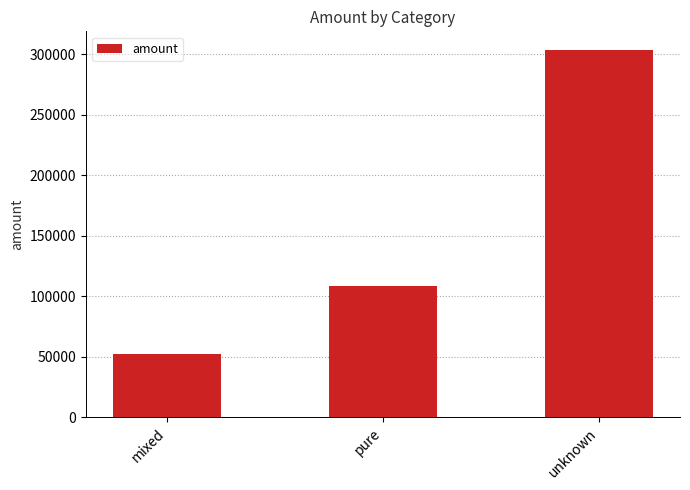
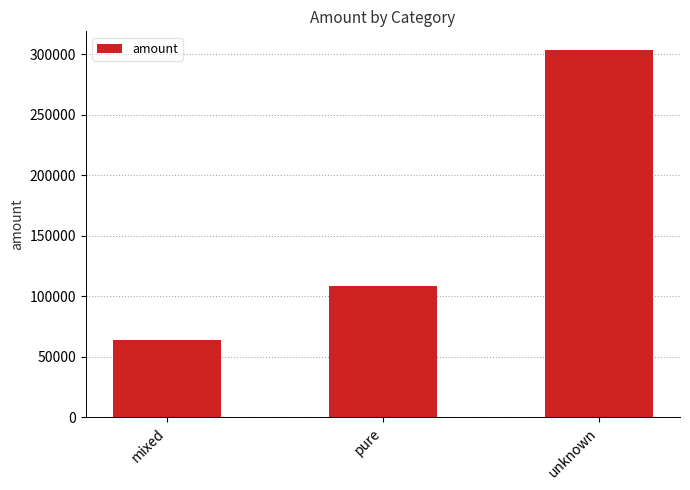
mixed: 52000 -> 64000
